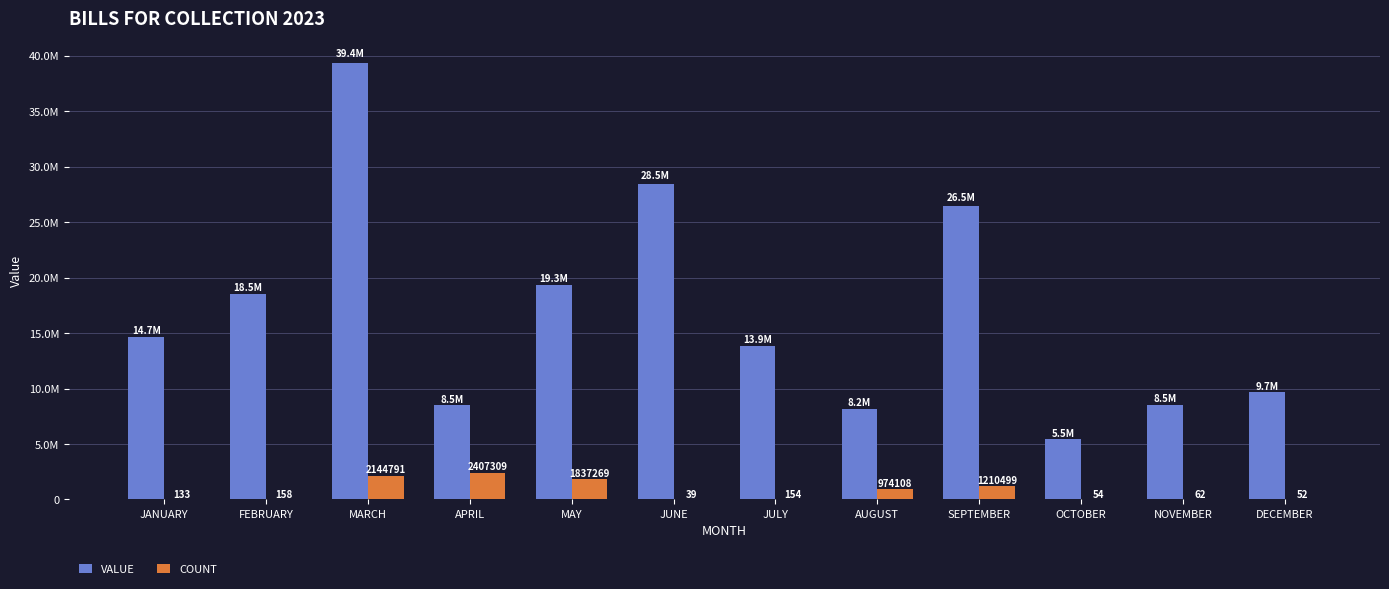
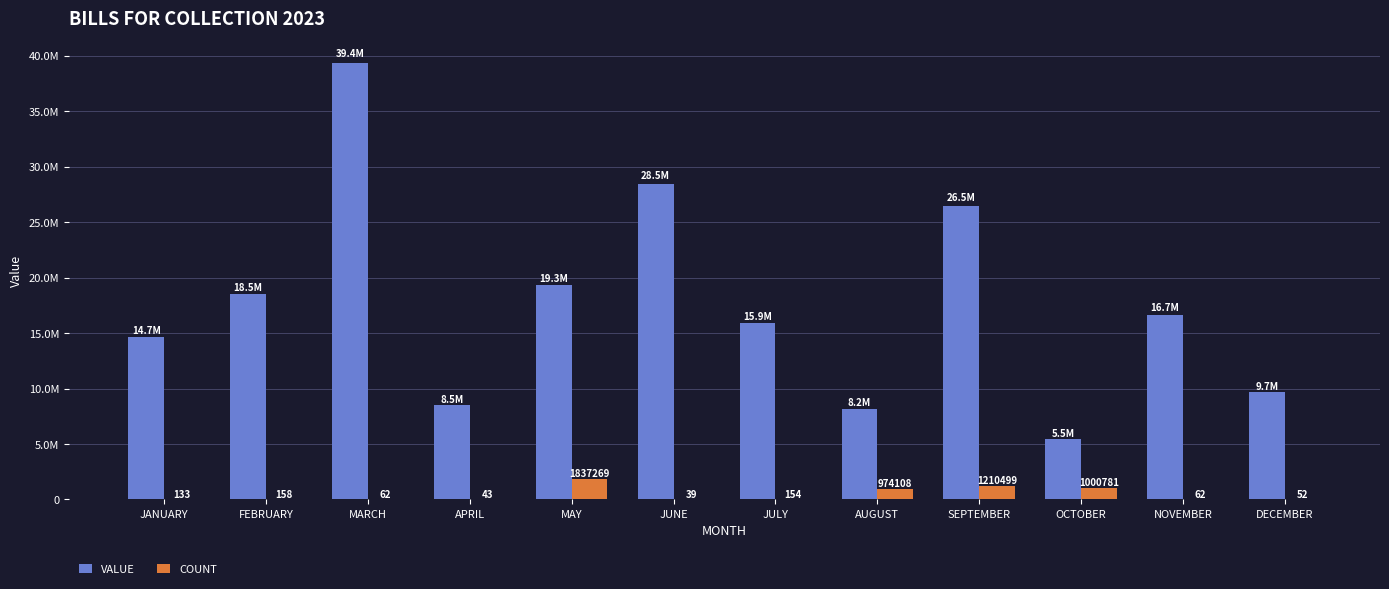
COUNT, MARCH: 2144791 -> 62
COUNT, APRIL: 2407309 -> 43
VALUE, JULY: 13.9M -> 15.9M
COUNT, OCTOBER: 54 -> 1000781
VALUE, NOVEMBER: 8.5M -> 16.7M
